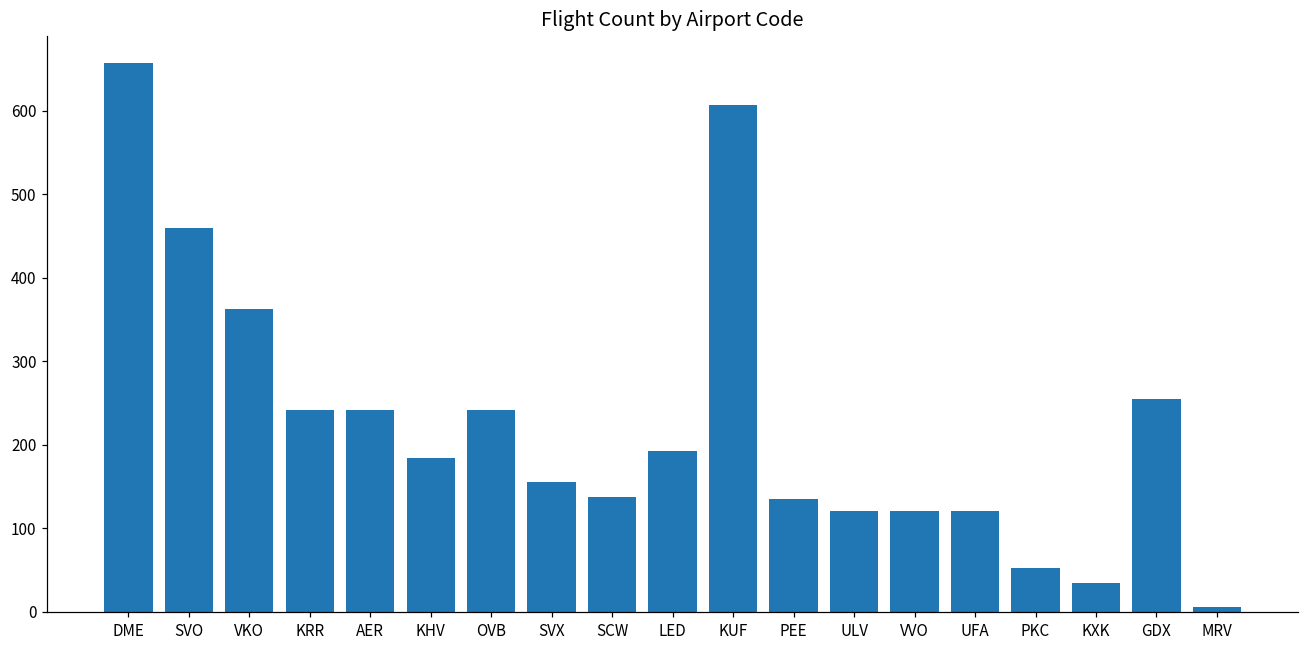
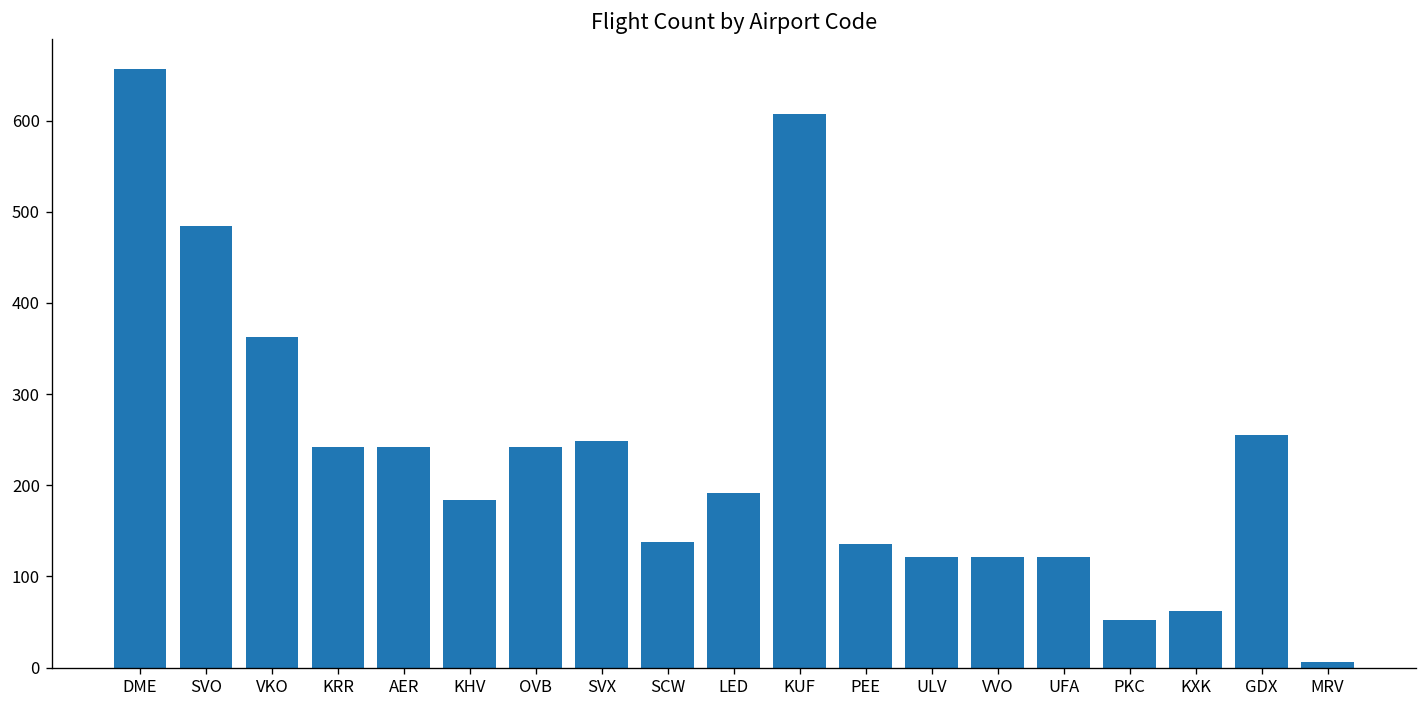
SVO: 460 -> 480
SVX: 160 -> 250
KXK: 40 -> 60
